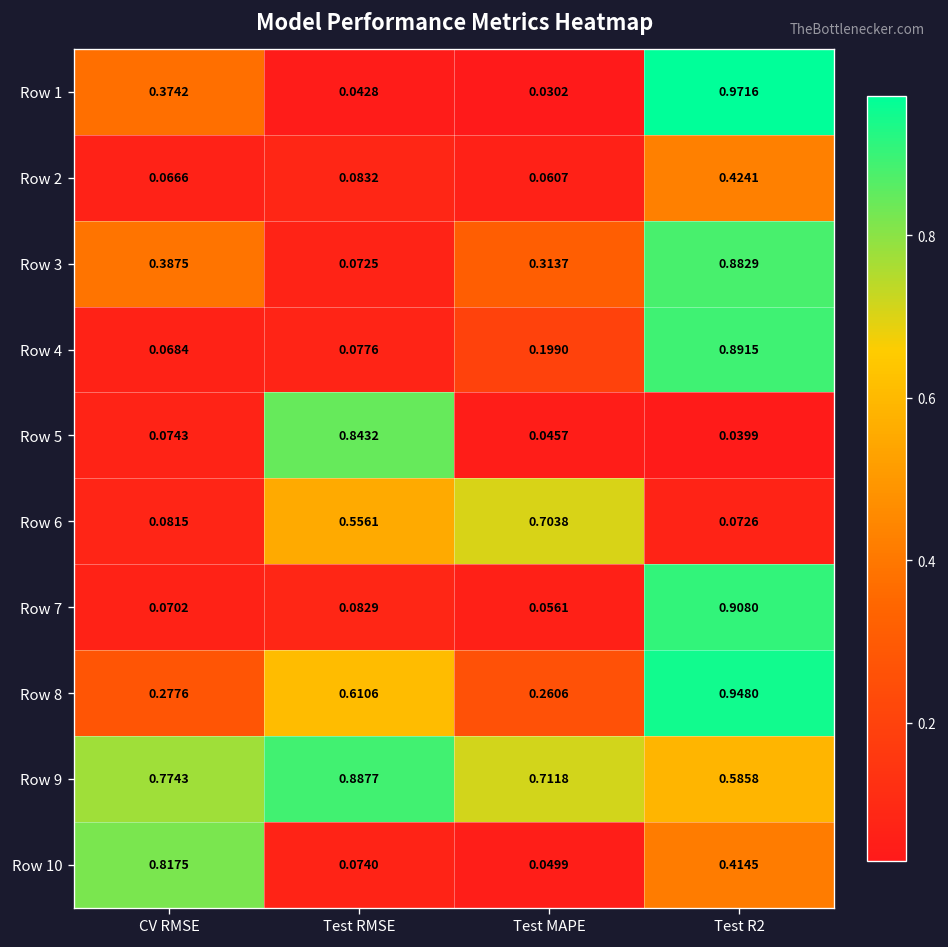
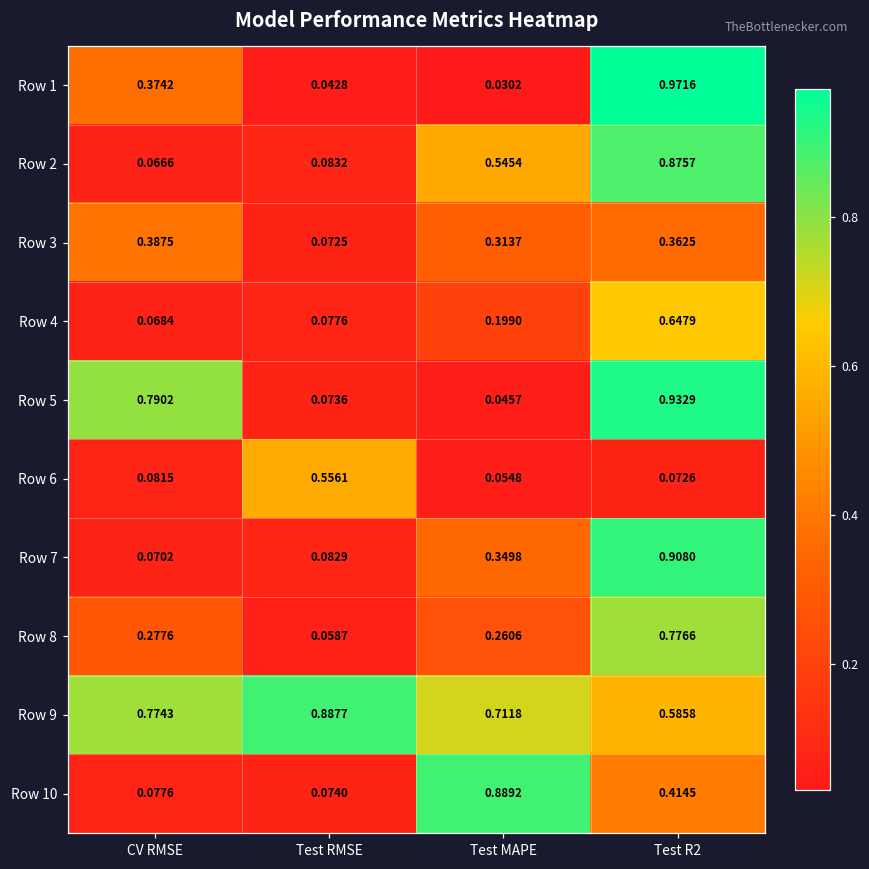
Row 2, Test MAPE: 0.0607 -> 0.5454
Row 2, Test R2: 0.4241 -> 0.8757
Row 3, Test R2: 0.8829 -> 0.3625
Row 4, Test R2: 0.8915 -> 0.6479
Row 5, CV RMSE: 0.0743 -> 0.7902
Row 5, Test RMSE: 0.8432 -> 0.0736
Row 5, Test R2: 0.0399 -> 0.9329
Row 6, Test MAPE: 0.7038 -> 0.0548
Row 7, Test MAPE: 0.0561 -> 0.3498
Row 8, Test RMSE: 0.6106 -> 0.0587
Row 8, Test R2: 0.9480 -> 0.7766
Row 10, CV RMSE: 0.8175 -> 0.0776
Row 10, Test MAPE: 0.0499 -> 0.8892
